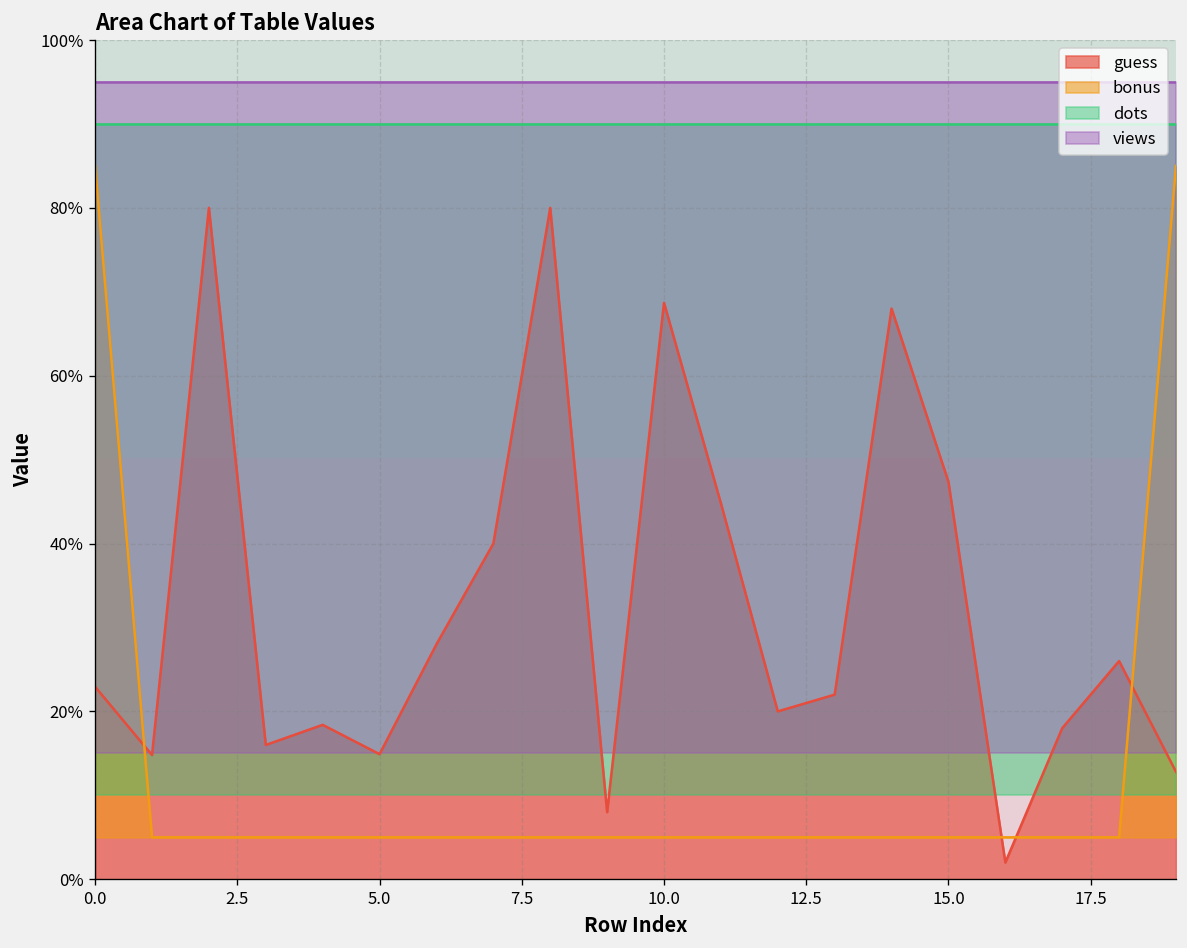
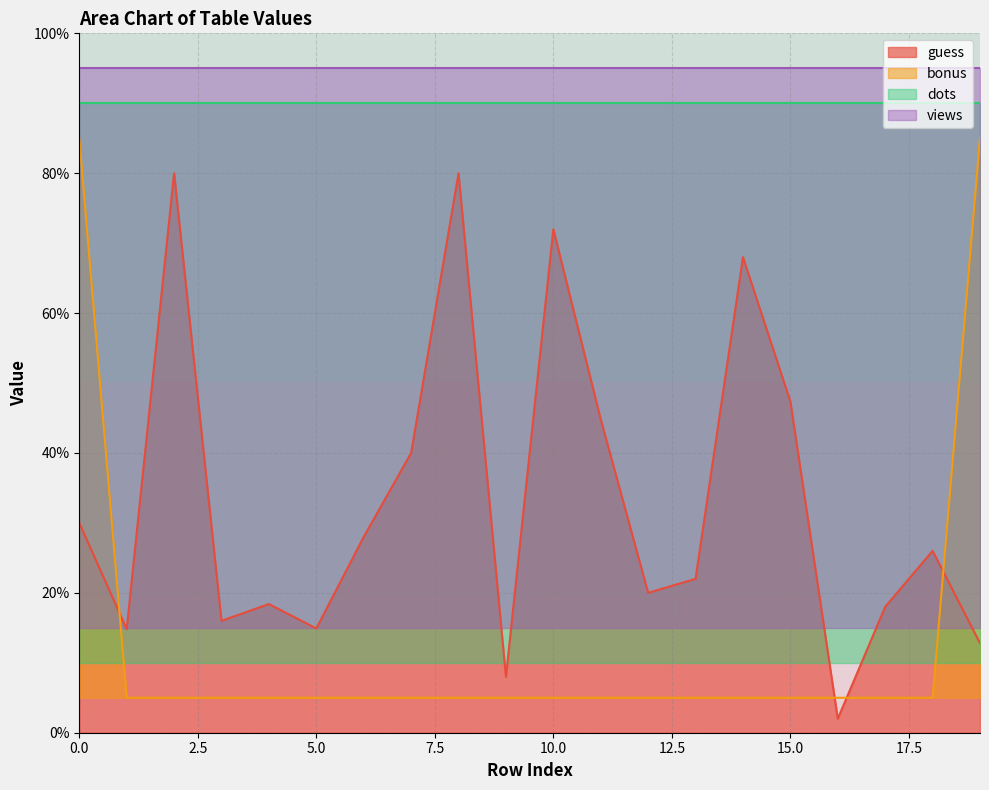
guess, 0.0: 23% -> 30%
guess, 10.0: 69% -> 72%
